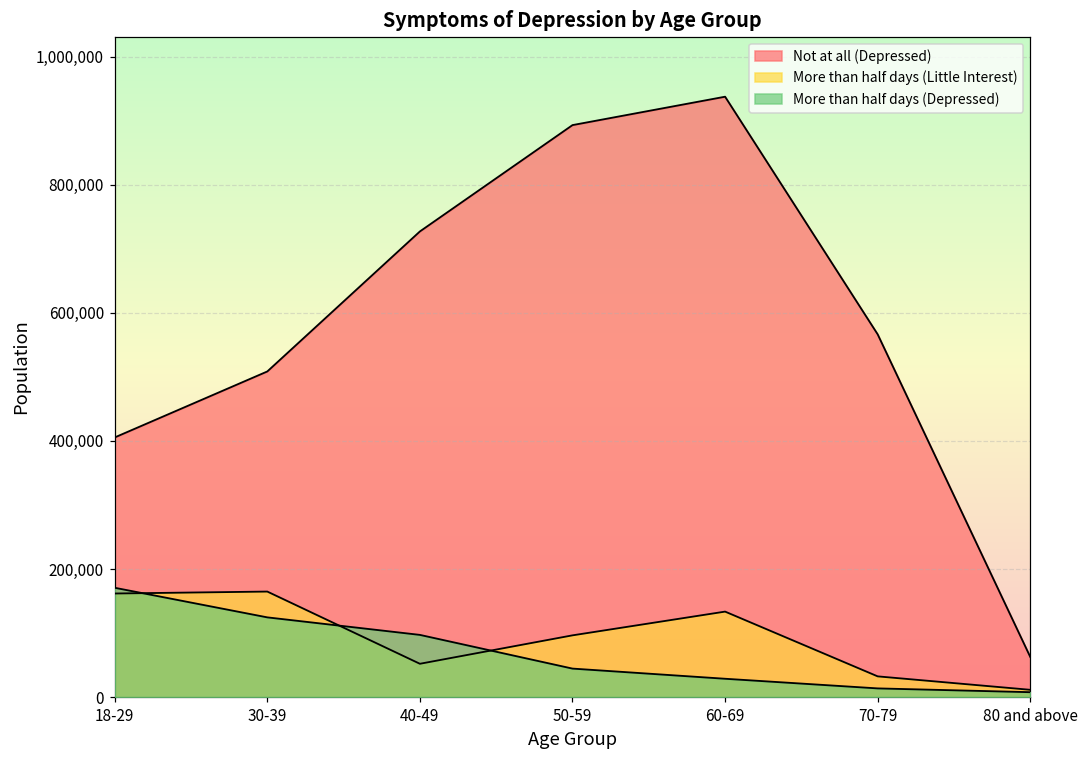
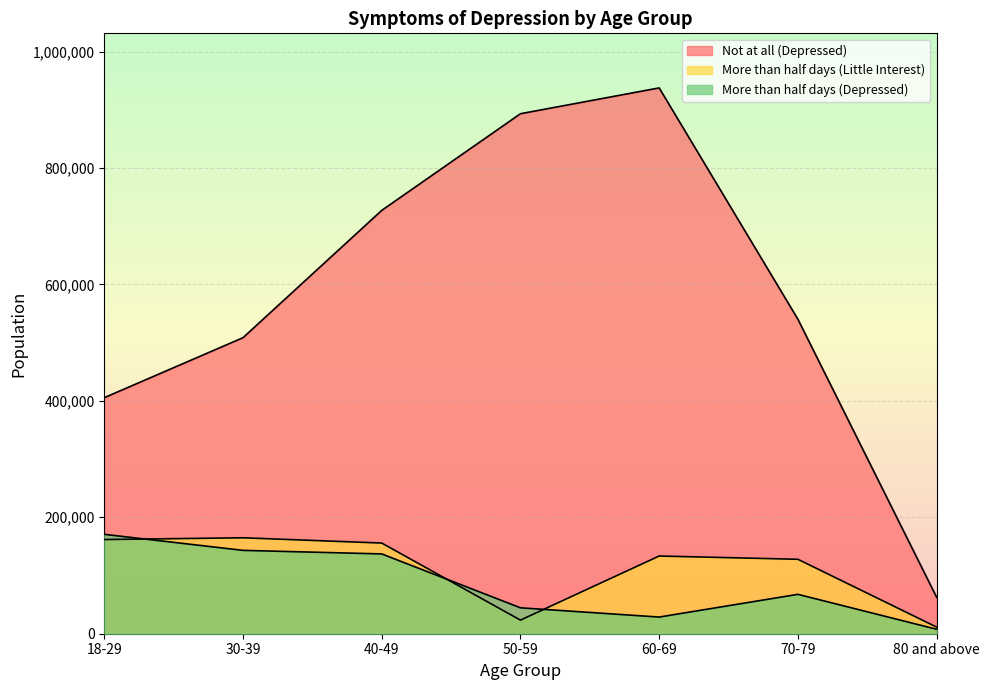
More than half days (Depressed), 30-39: 120,000 -> 140,000
More than half days (Little Interest), 40-49: 50,000 -> 160,000
More than half days (Depressed), 40-49: 100,000 -> 140,000
More than half days (Little Interest), 50-59: 100,000 -> 20,000
Not at all (Depressed), 70-79: 570,000 -> 540,000
More than half days (Little Interest), 70-79: 30,000 -> 130,000
More than half days (Depressed), 70-79: 10,000 -> 70,000
